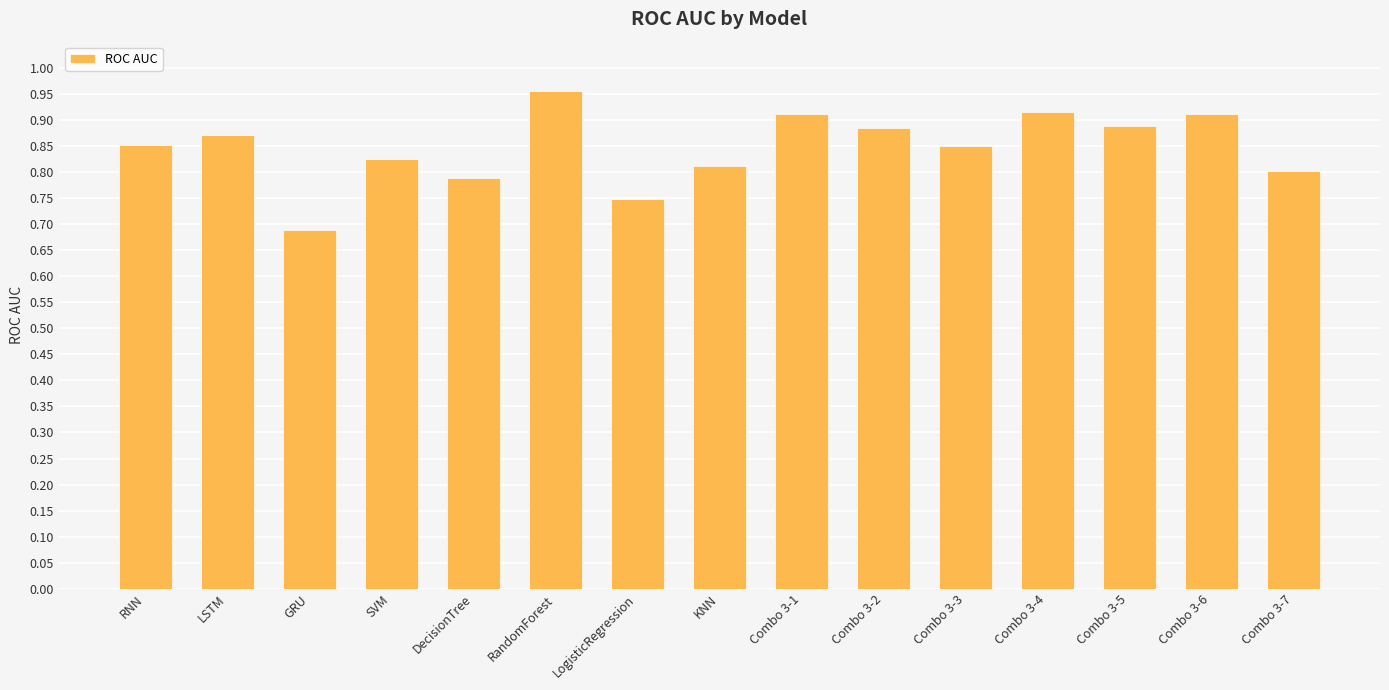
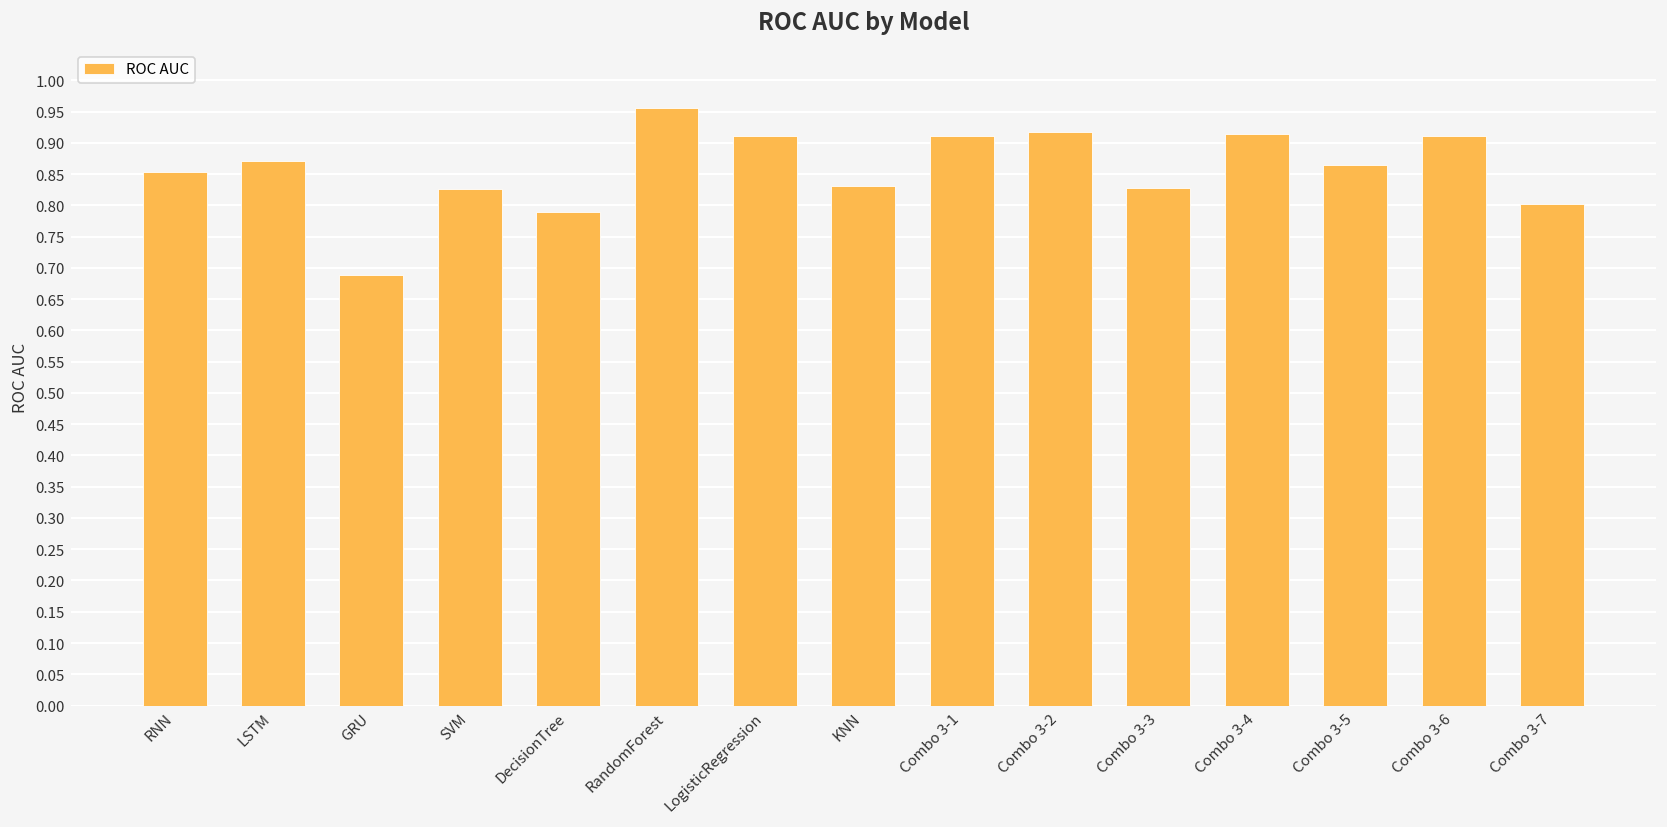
LogisticRegression: 0.75 -> 0.91
KNN: 0.81 -> 0.83
Combo 3-2: 0.88 -> 0.92
Combo 3-3: 0.85 -> 0.83
Combo 3-5: 0.89 -> 0.86
